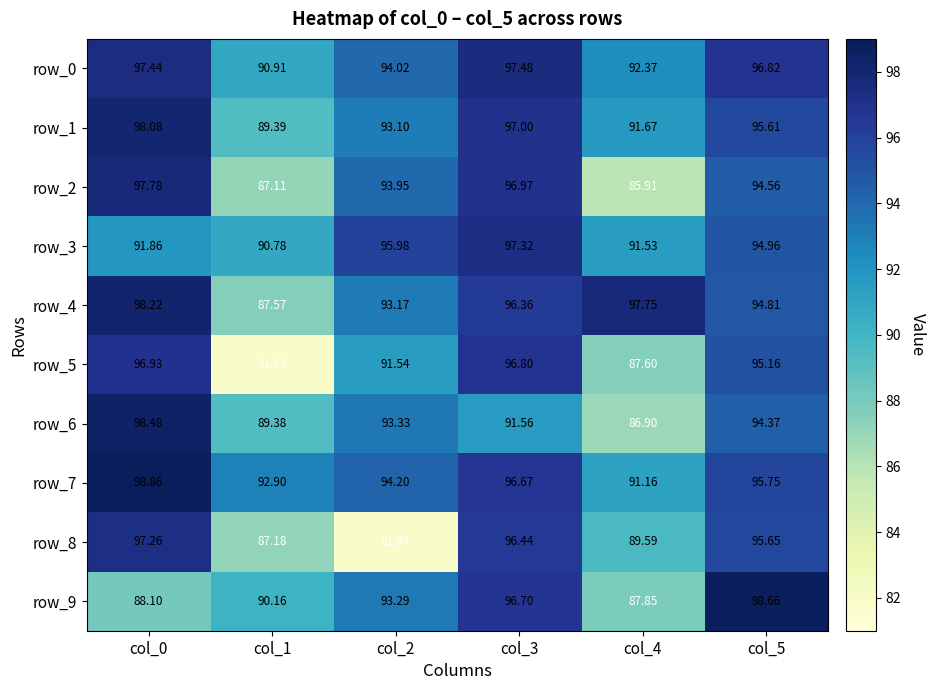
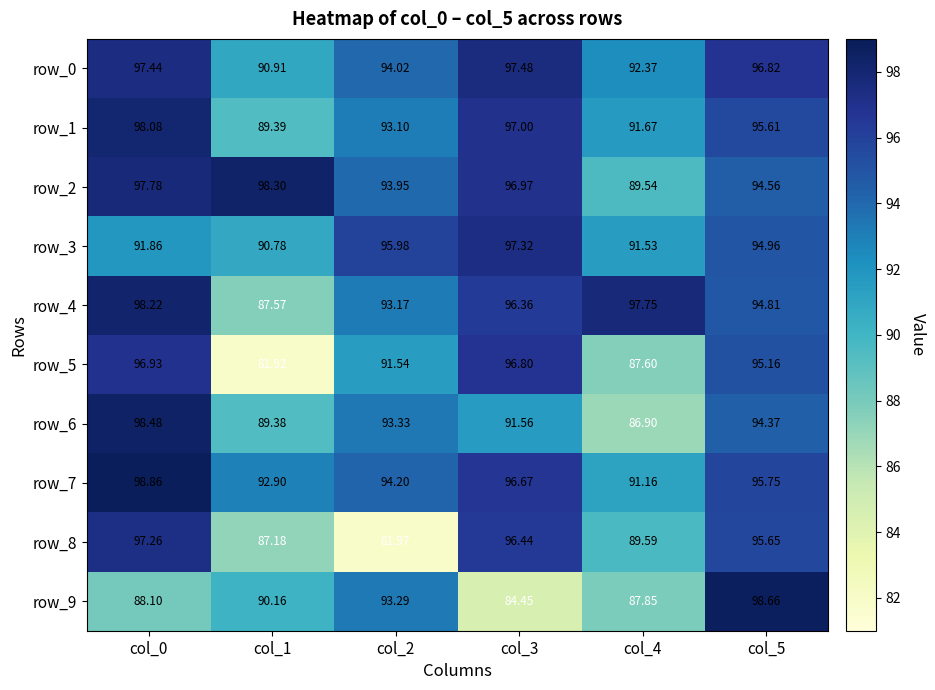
row_2, col_1: 87.11 -> 98.30
row_2, col_4: 85.91 -> 89.54
row_9, col_3: 96.70 -> 84.45
